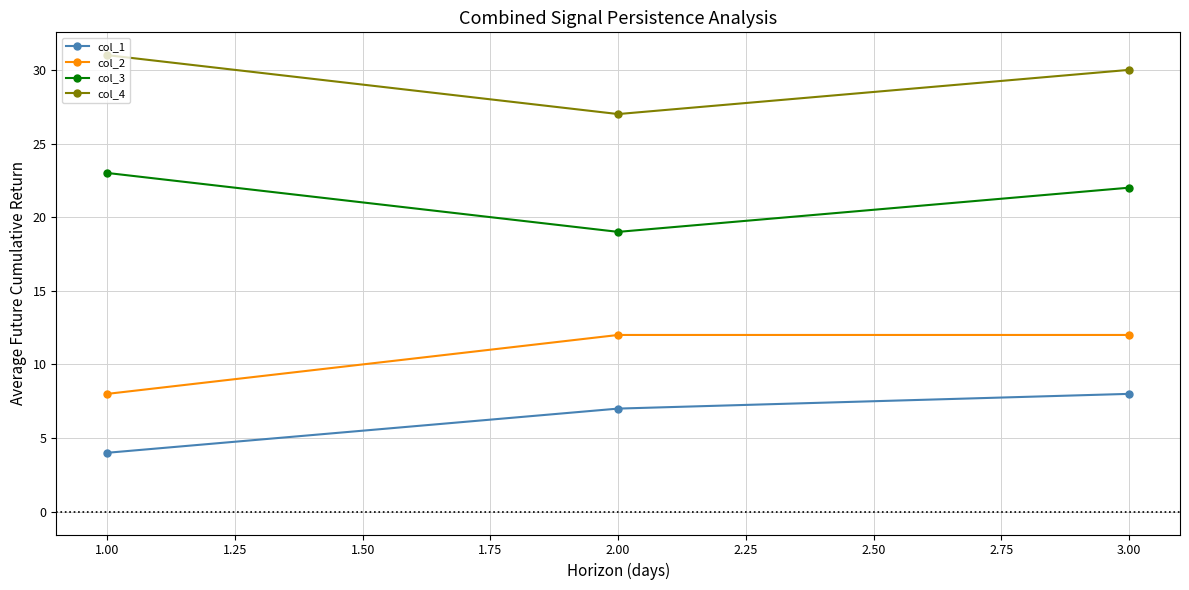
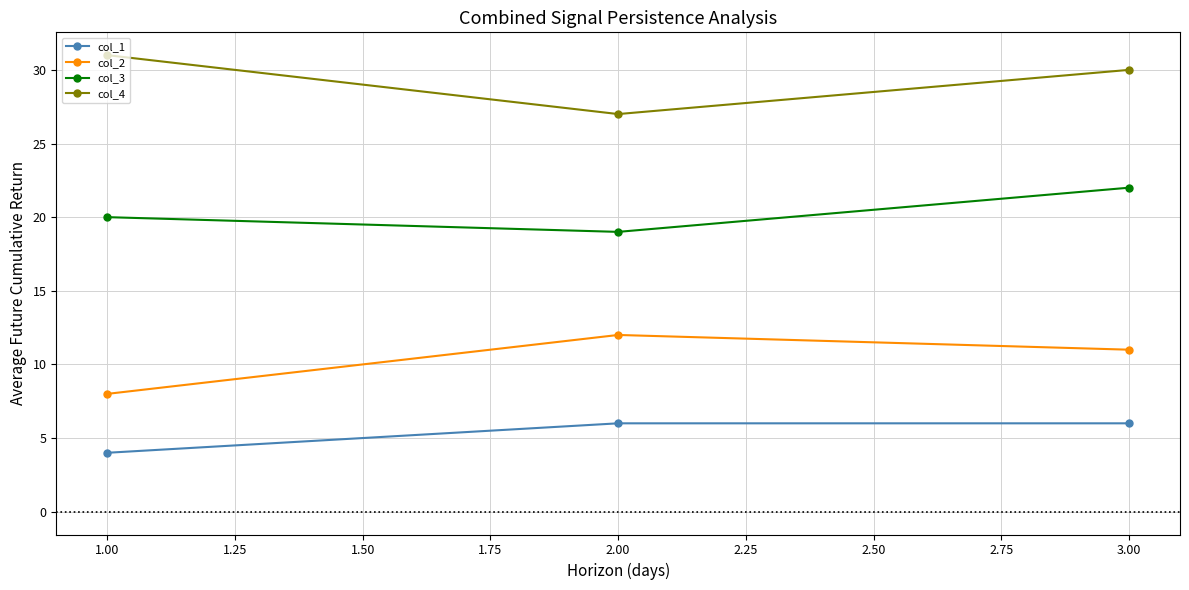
col_3, 1.00: 23 -> 20
col_1, 2.00: 7 -> 6
col_1, 3.00: 8 -> 6
col_2, 3.00: 12 -> 11
